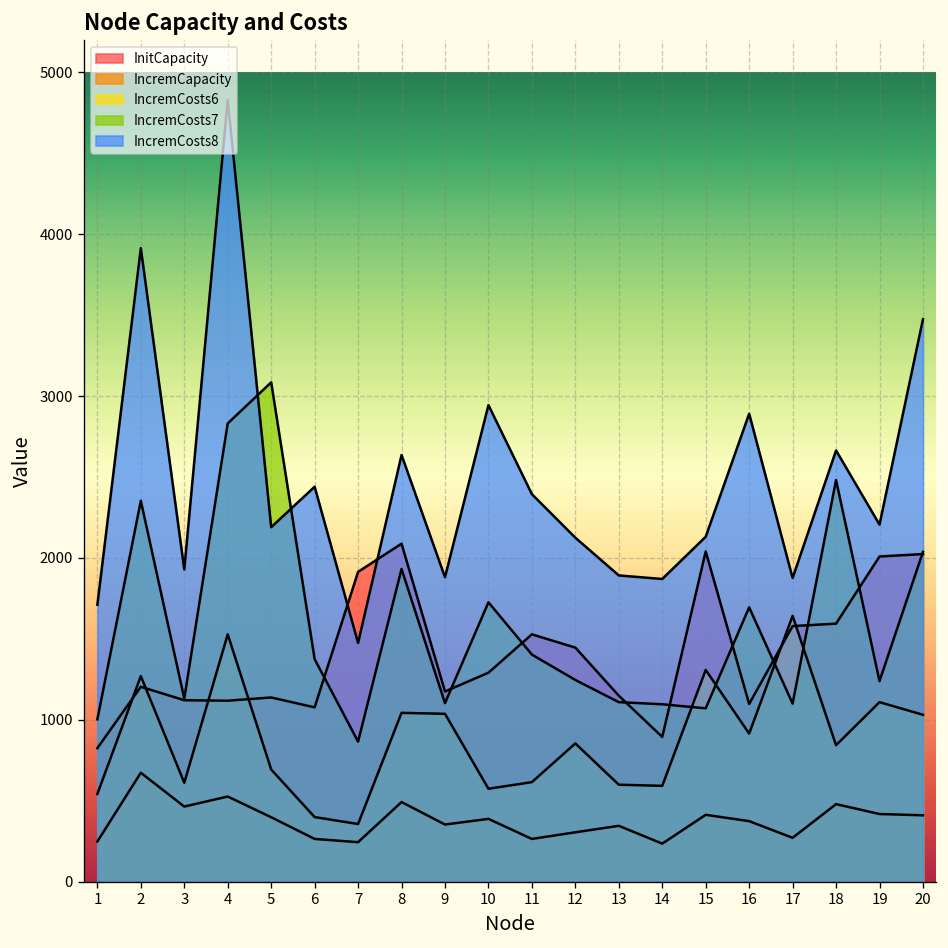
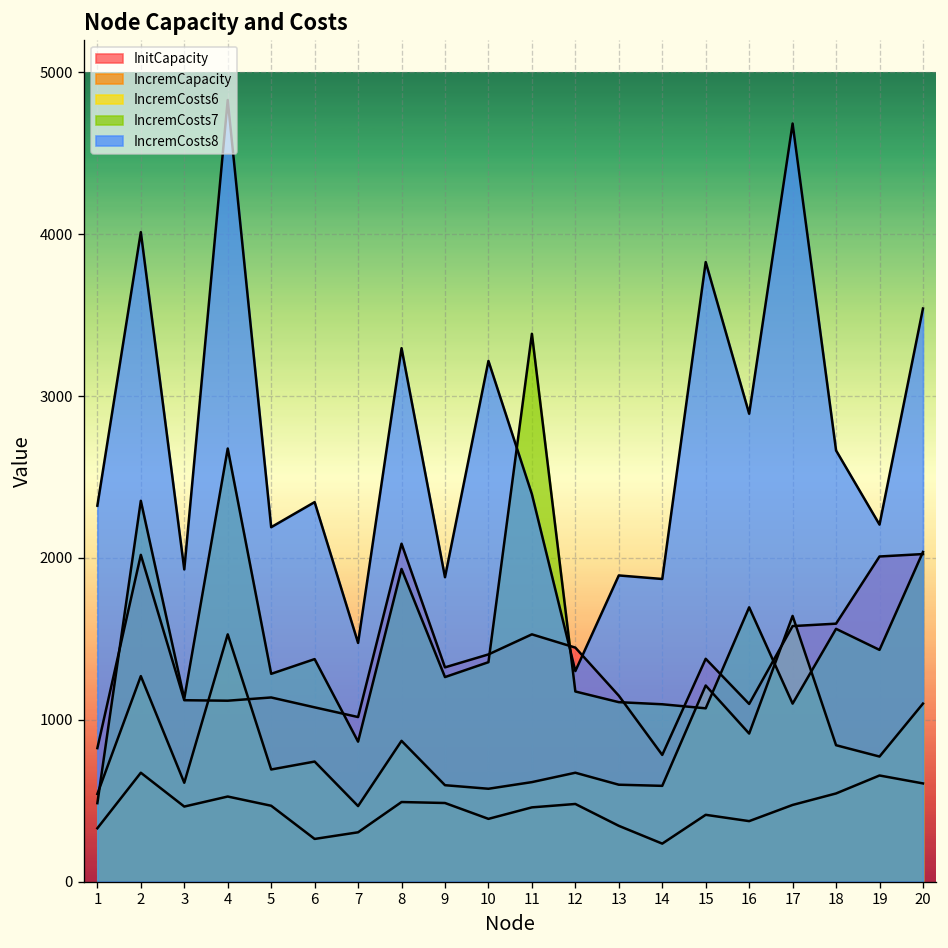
IncremCapacity, 1: 250 -> 330
IncremCosts7, 1: 1000 -> 490
IncremCosts8, 1: 1710 -> 2320
InitCapacity, 2: 1200 -> 2020
IncremCosts8, 2: 3910 -> 4010
IncremCosts7, 4: 2830 -> 2680
IncremCapacity, 5: 400 -> 470
IncremCosts7, 5: 3090 -> 1280
IncremCosts6, 6: 400 -> 740
IncremCosts8, 6: 2440 -> 2350
InitCapacity, 7: 1910 -> 1020
IncremCapacity, 7: 240 -> 310
IncremCosts6, 7: 360 -> 470
IncremCosts6, 8: 1040 -> 870
IncremCosts8, 8: 2640 -> 3300
InitCapacity, 9: 1180 -> 1320
IncremCapacity, 9: 350 -> 490
IncremCosts6, 9: 1040 -> 600
IncremCosts7, 9: 1100 -> 1260
InitCapacity, 10: 1290 -> 1400
IncremCosts7, 10: 1730 -> 1360
IncremCosts8, 10: 2940 -> 3220
IncremCapacity, 11: 260 -> 460
IncremCosts7, 11: 1400 -> 3390
IncremCapacity, 12: 310 -> 480
IncremCosts6, 12: 850 -> 670
IncremCosts7, 12: 1250 -> 1180
IncremCosts8, 12: 2130 -> 1300
InitCapacity, 14: 890 -> 780
InitCapacity, 15: 2040 -> 1380
IncremCosts6, 15: 1310 -> 1210
IncremCosts8, 15: 2130 -> 3830
IncremCapacity, 17: 270 -> 470
IncremCosts8, 17: 1880 -> 4680
IncremCapacity, 18: 480 -> 550
IncremCosts7, 18: 2480 -> 1560
IncremCapacity, 19: 420 -> 660
IncremCosts6, 19: 1110 -> 770
IncremCosts7, 19: 1240 -> 1430
IncremCapacity, 20: 410 -> 610
IncremCosts6, 20: 1030 -> 1100
IncremCosts8, 20: 3480 -> 3540
